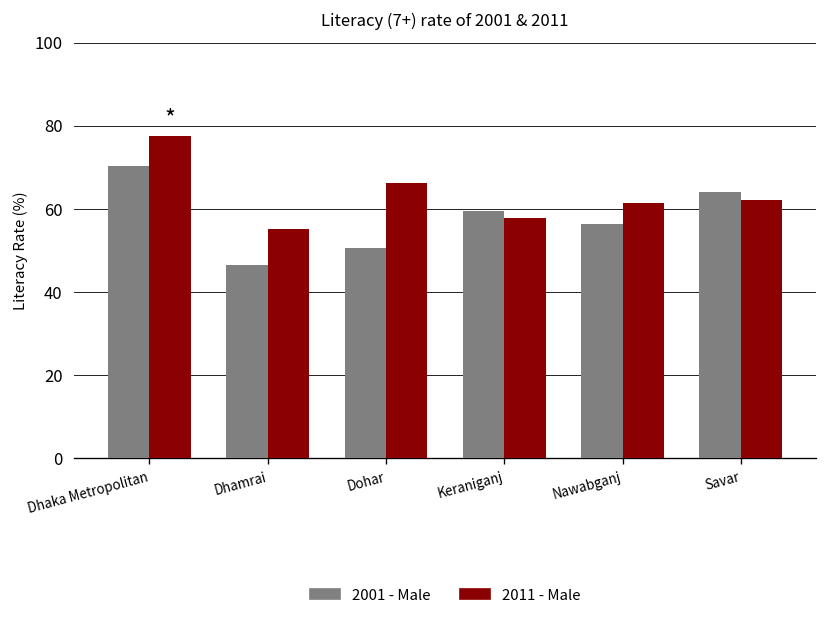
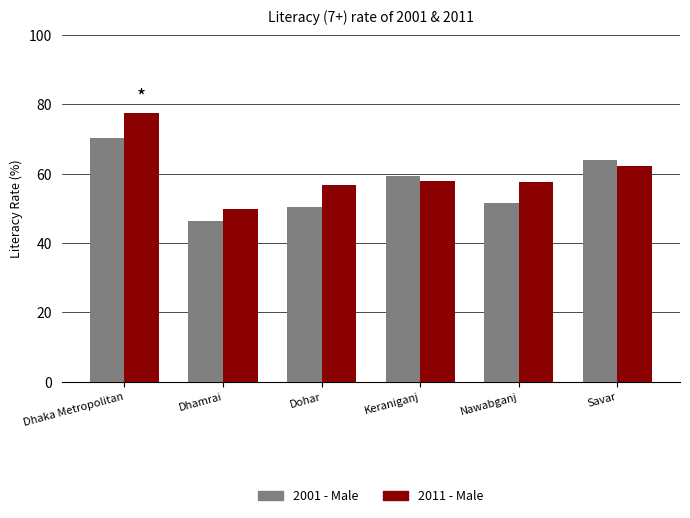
2011 - Male, Dhamrai: 55 -> 50
2011 - Male, Dohar: 66 -> 57
2001 - Male, Nawabganj: 56 -> 52
2011 - Male, Nawabganj: 62 -> 58
